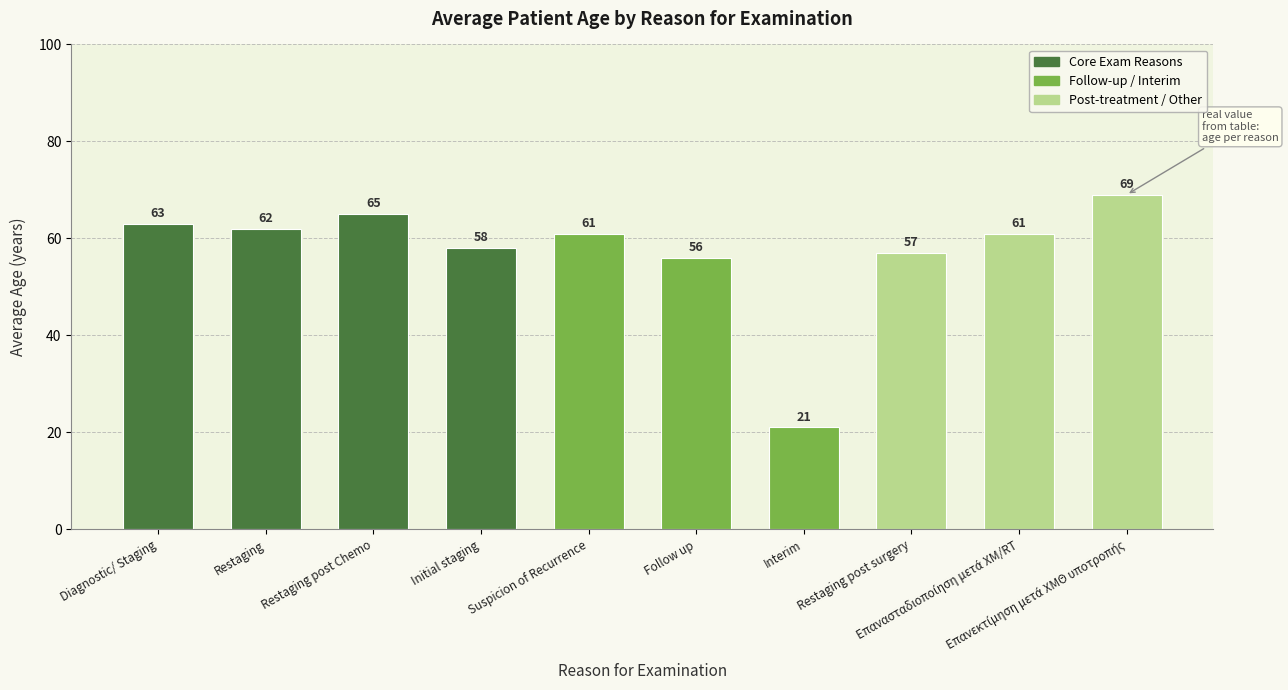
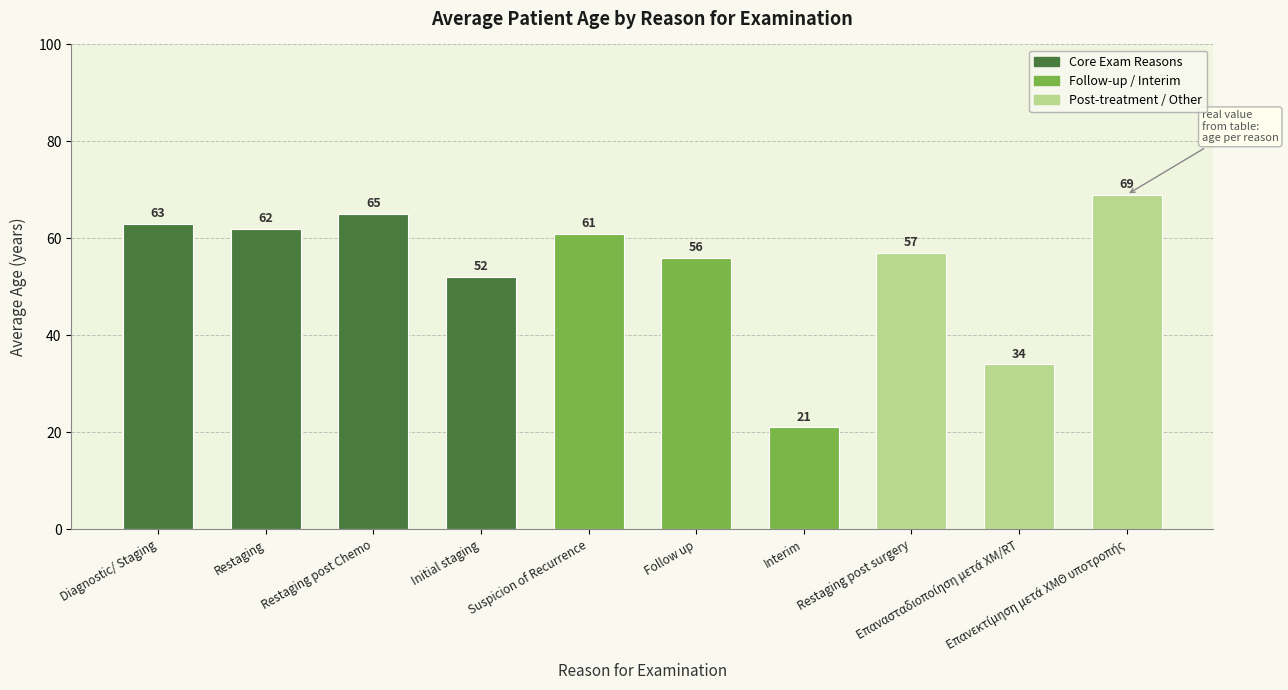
Initial staging: 58 -> 52
Επανασταδιοποίηση μετά ΧΜ/RT: 61 -> 34
